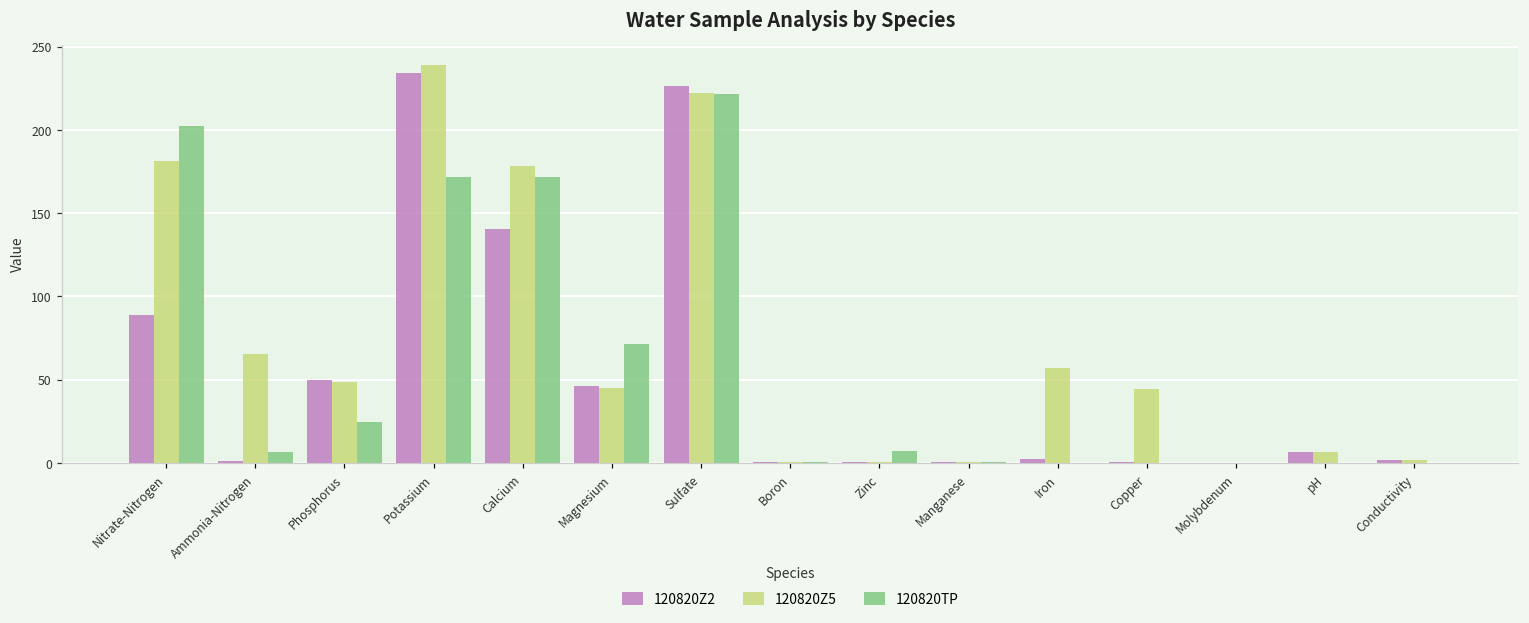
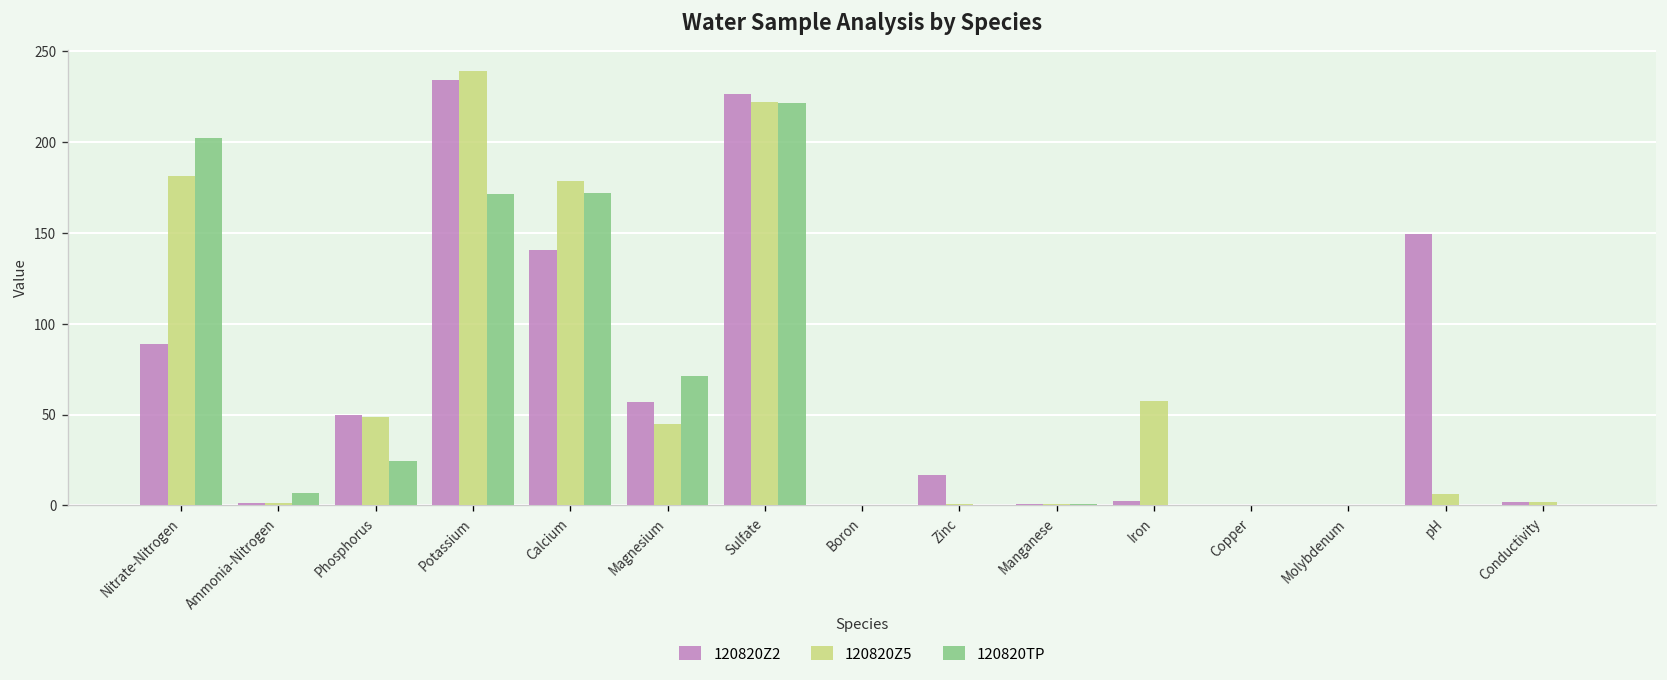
120820Z5, Ammonia-Nitrogen: 65 -> 1
120820Z2, Magnesium: 46 -> 57
120820Z2, Zinc: 0 -> 17
120820TP, Zinc: 7 -> 0
120820Z5, Copper: 44 -> 0
120820Z2, pH: 7 -> 150
